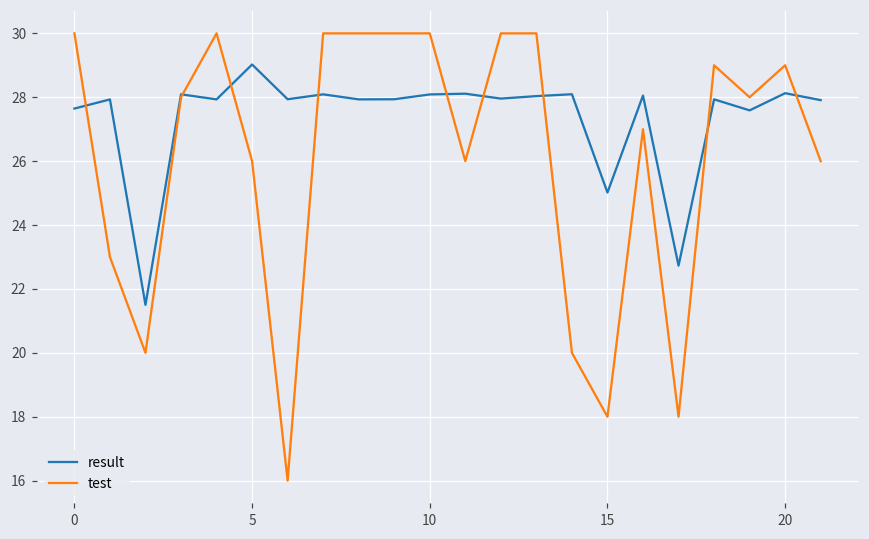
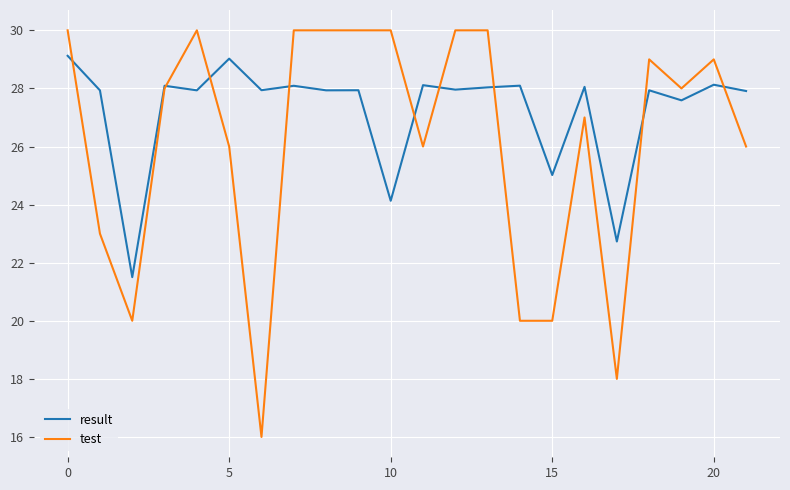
result, 0: 27.6 -> 29.1
result, 10: 28.1 -> 24.1
test, 15: 18 -> 20
